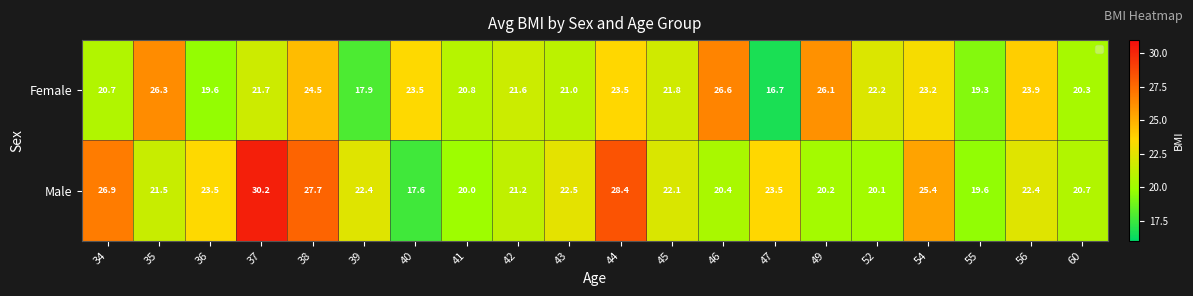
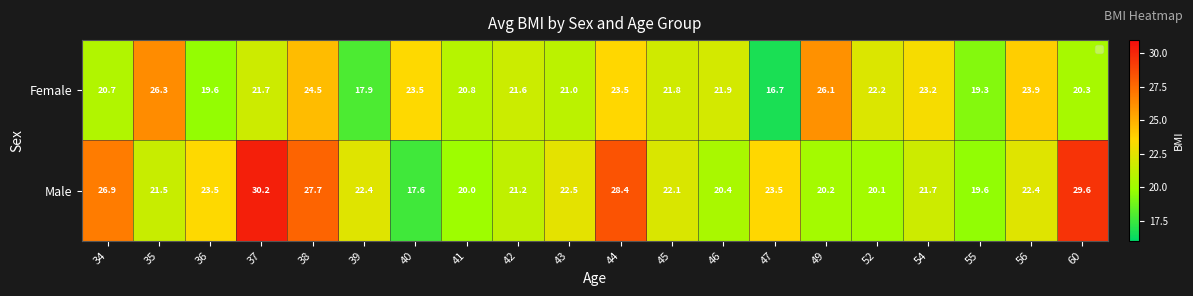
Female, 46: 26.6 -> 21.9
Male, 54: 25.4 -> 21.7
Male, 60: 20.7 -> 29.6
